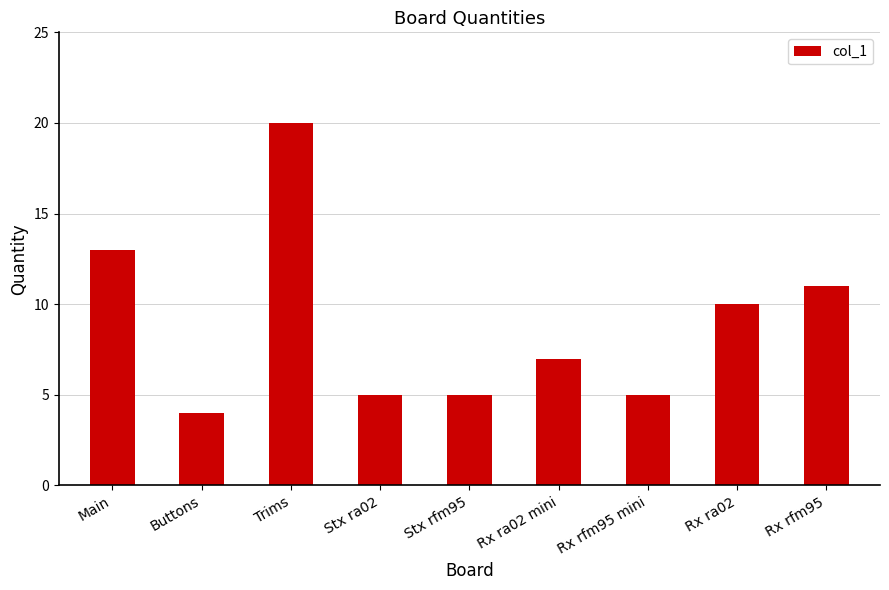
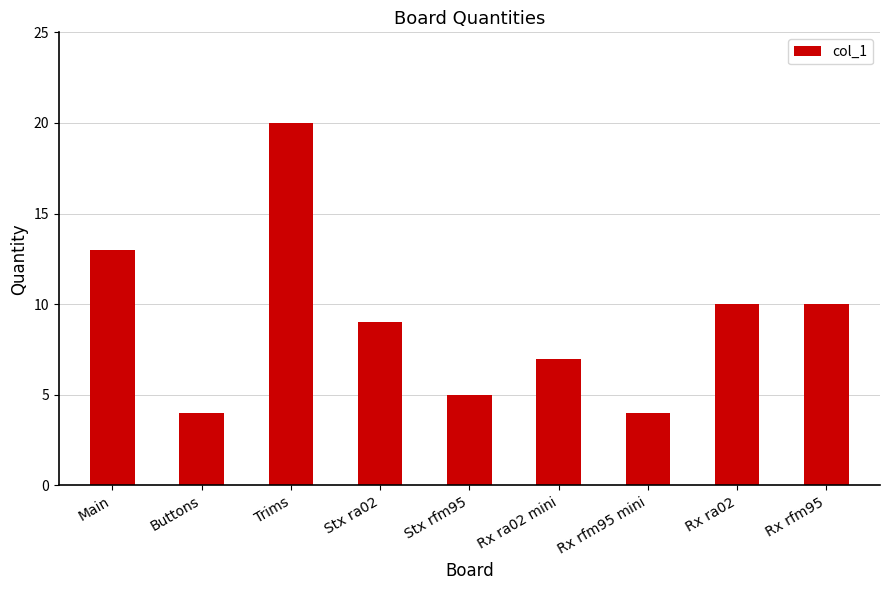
Stx ra02: 5 -> 9
Rx rfm95 mini: 5 -> 4
Rx rfm95: 11 -> 10
